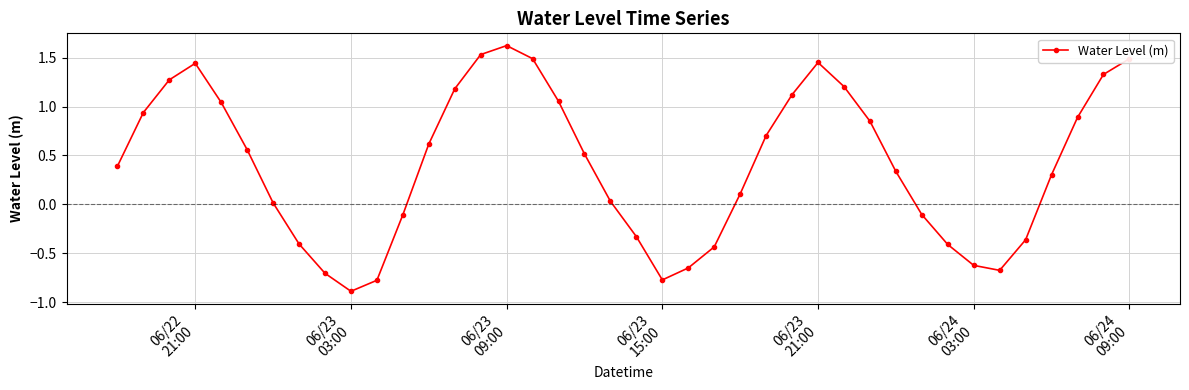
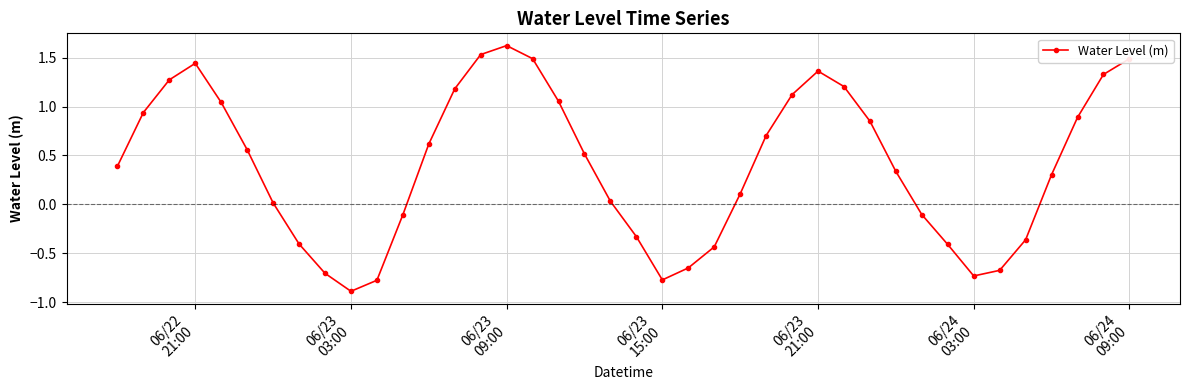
06/23 21:00: 1.5 -> 1.4
06/24 03:00: -0.6 -> -0.7
